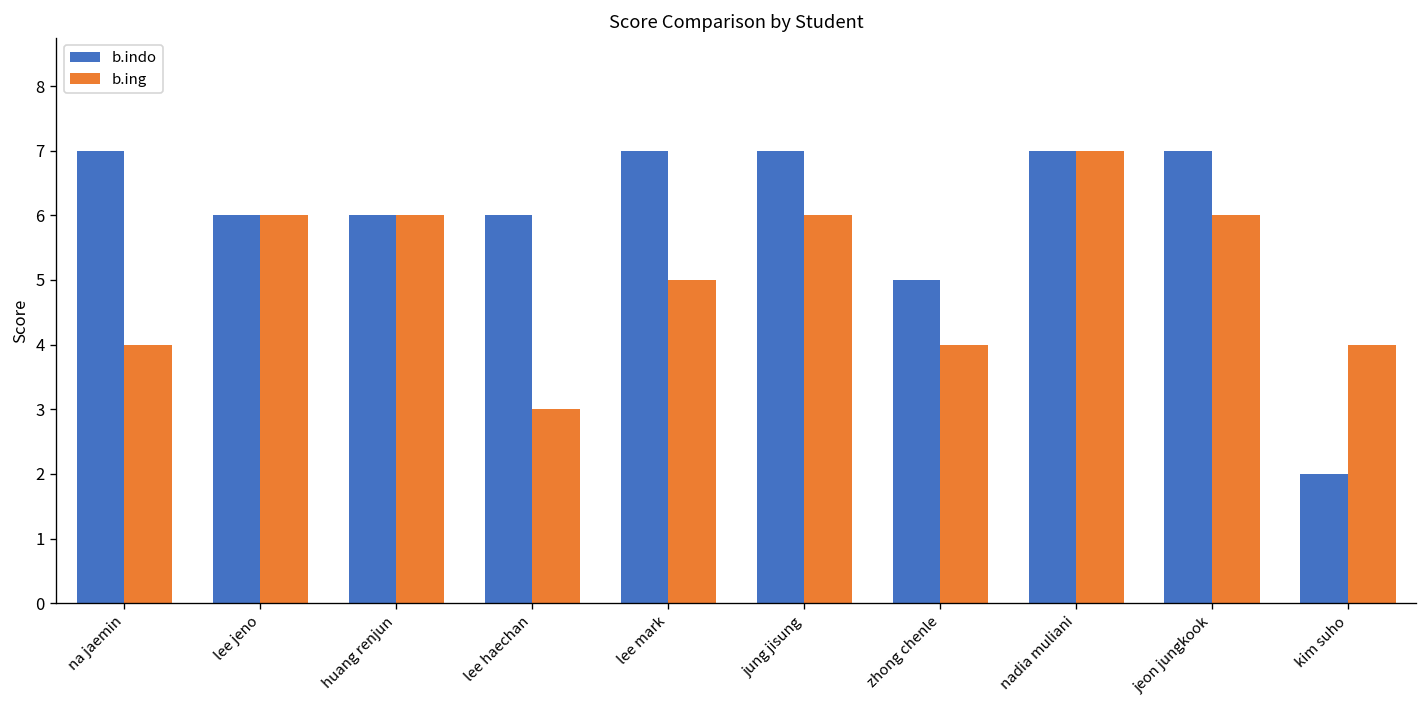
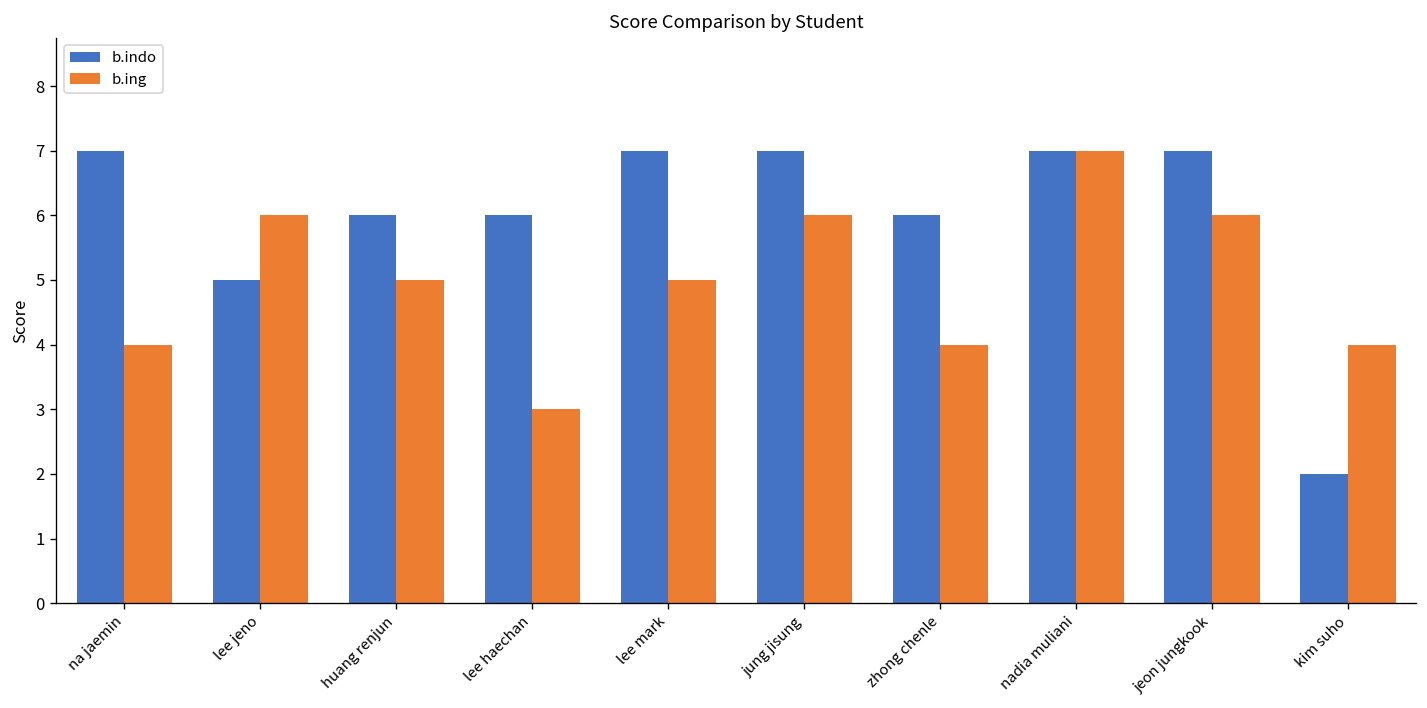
b.indo, lee jeno: 6 -> 5
b.ing, huang renjun: 6 -> 5
b.indo, zhong chenle: 5 -> 6
